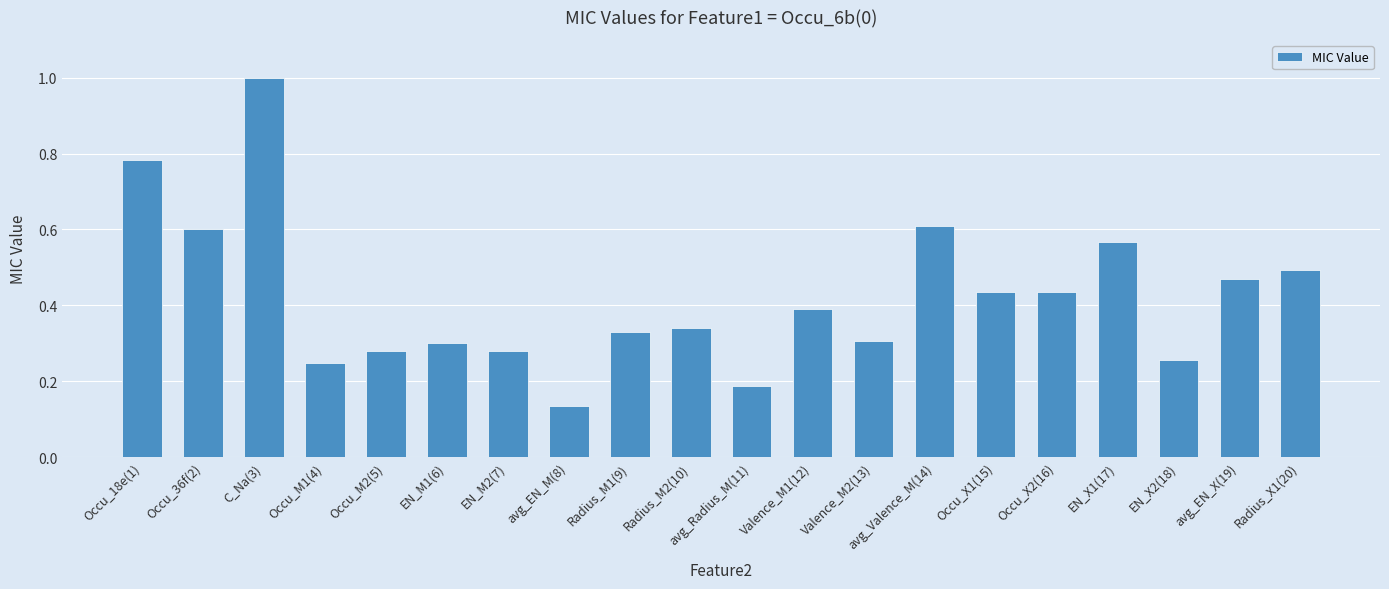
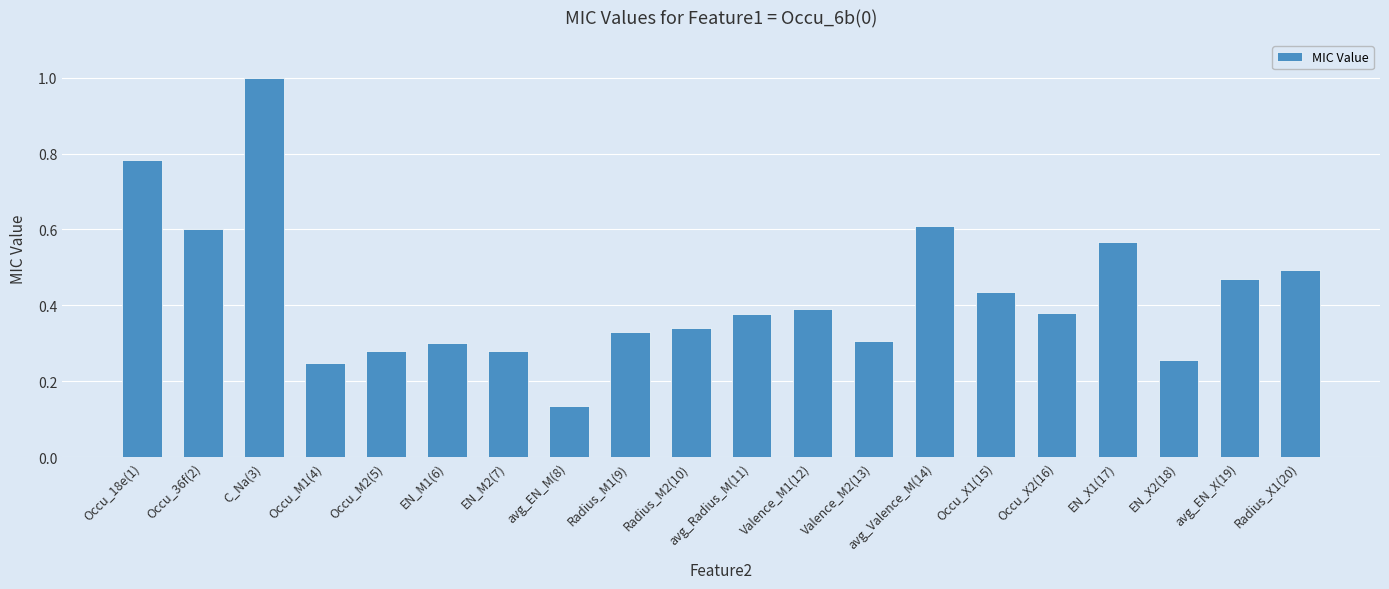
avg_Radius_M(11): 0.19 -> 0.38
Occu_X2(16): 0.43 -> 0.38
